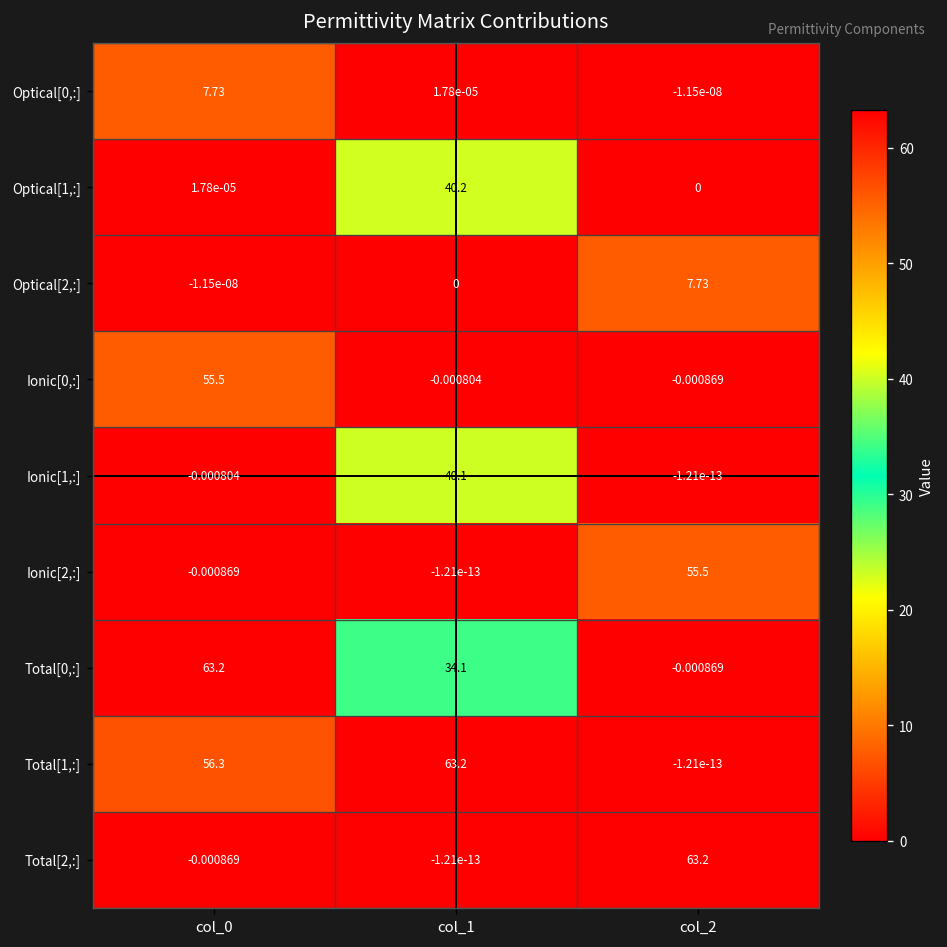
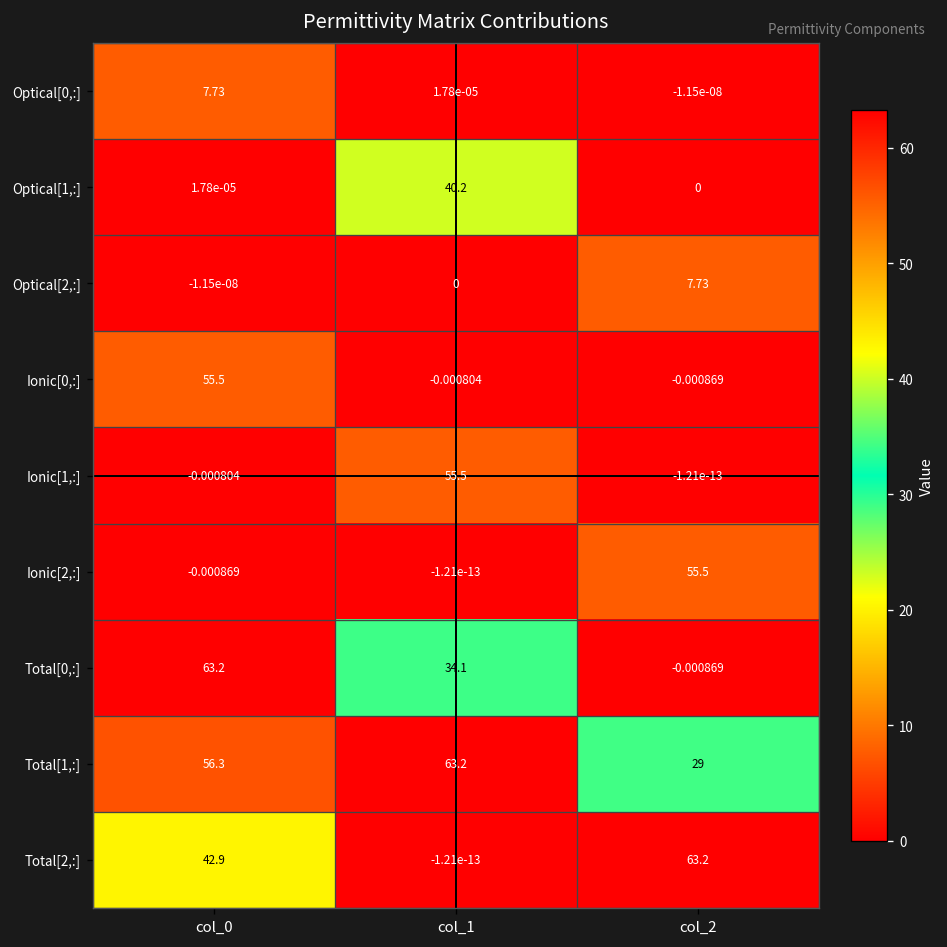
Ionic[1,:], col_1: 40.1 -> 55.5
Total[1,:], col_2: -1.21e-13 -> 29
Total[2,:], col_0: -0.000869 -> 42.9
